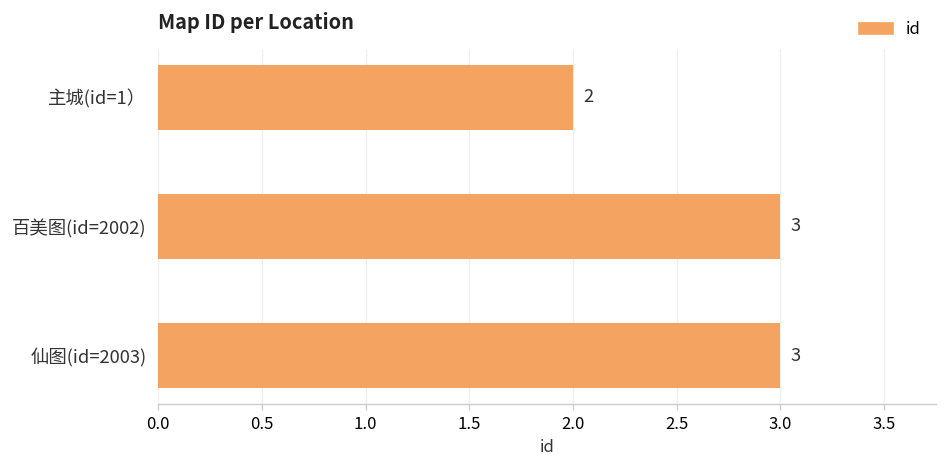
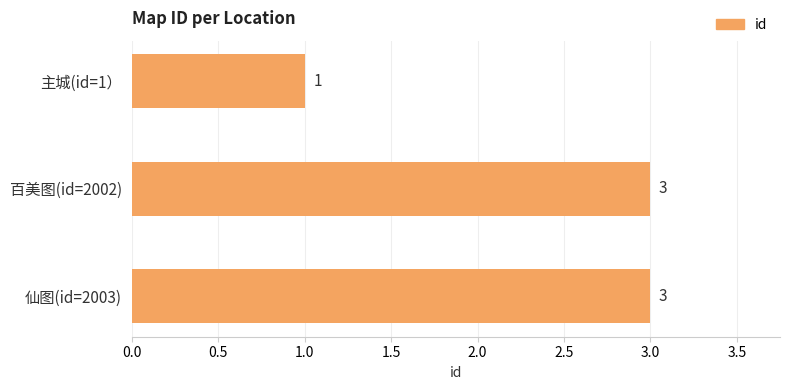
主城(id=1）: 2 -> 1
